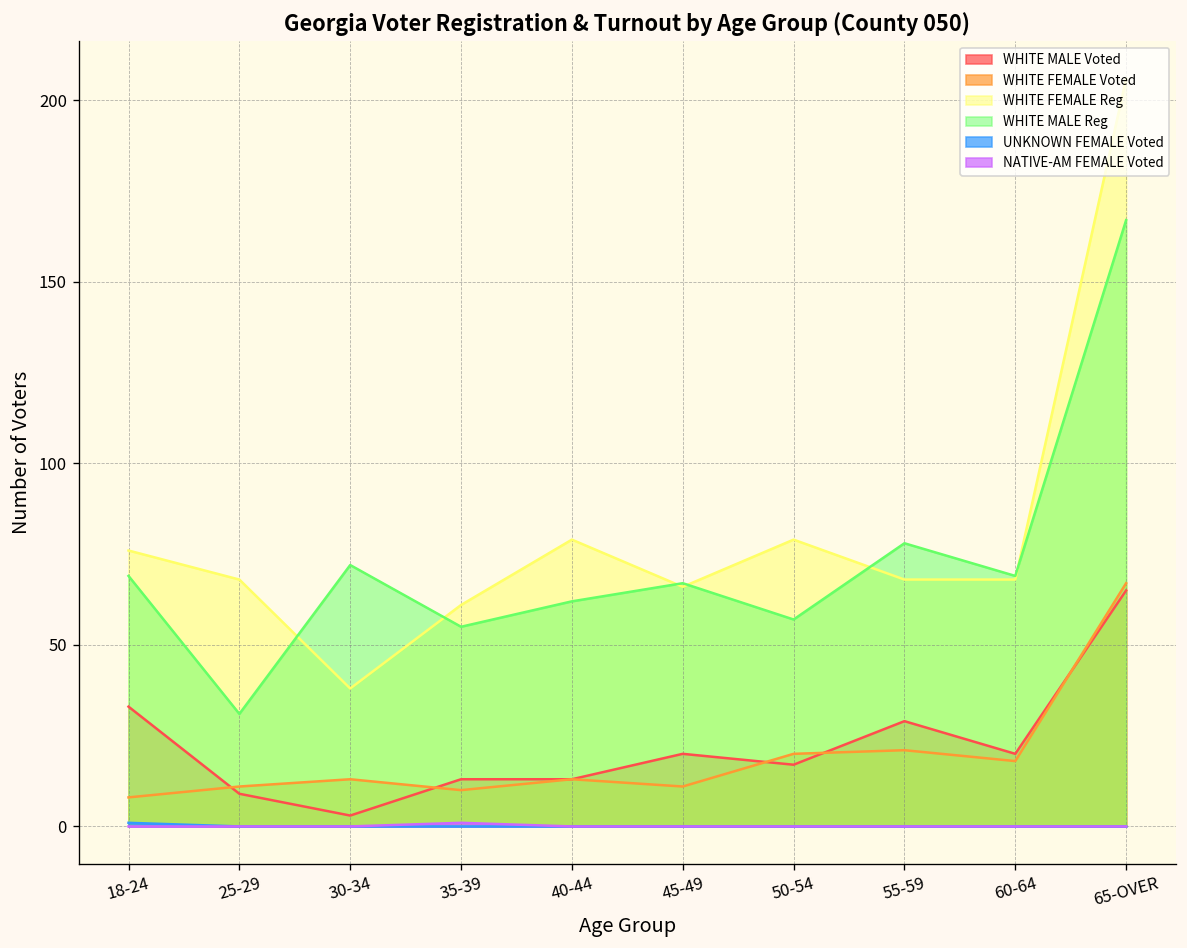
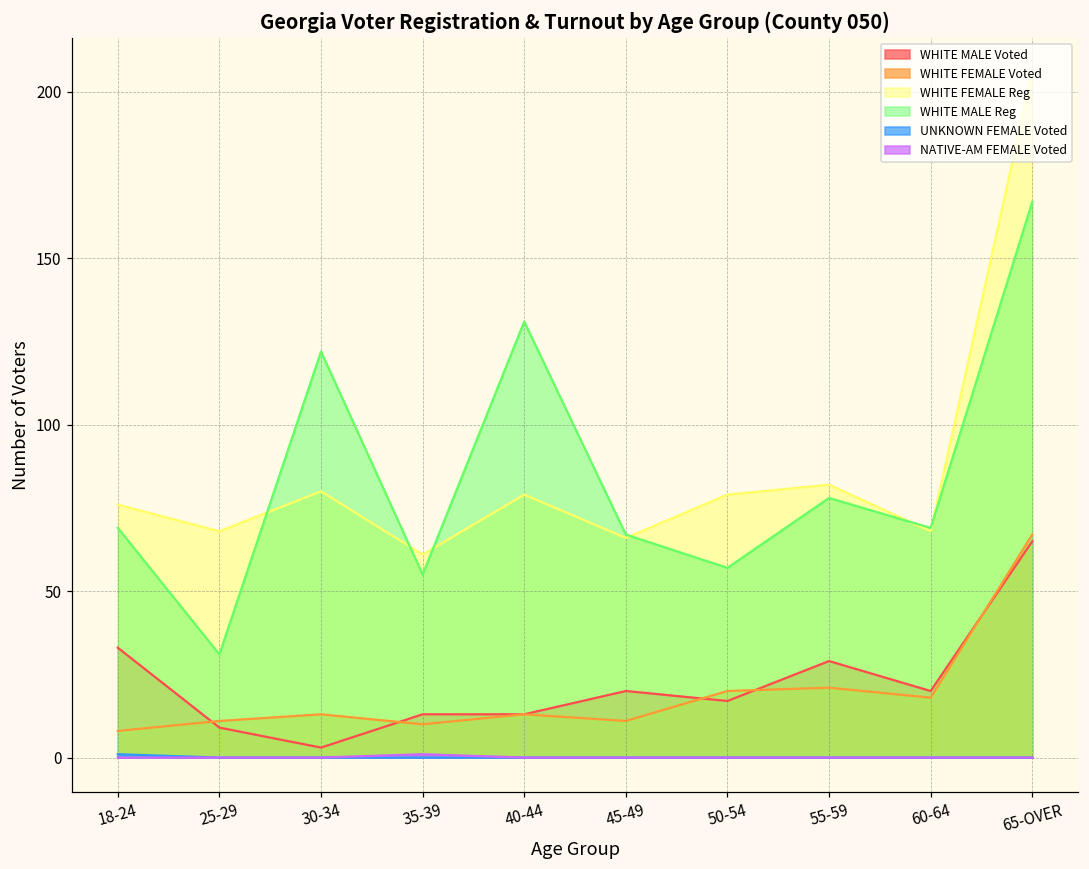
WHITE FEMALE Reg, 30-34: 38 -> 80
WHITE MALE Reg, 30-34: 72 -> 122
WHITE MALE Reg, 40-44: 62 -> 131
WHITE FEMALE Reg, 55-59: 68 -> 82
